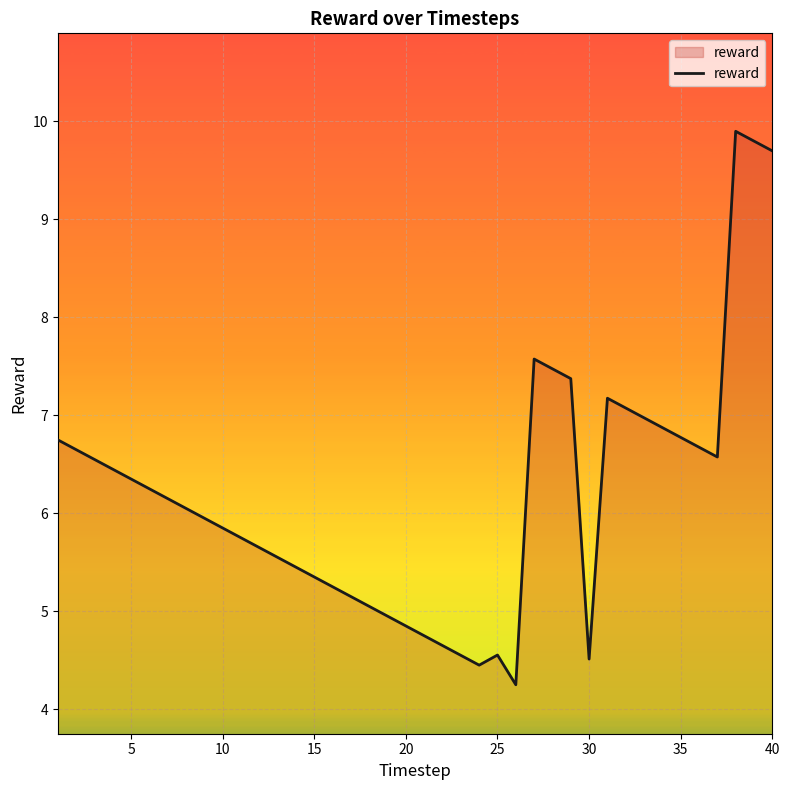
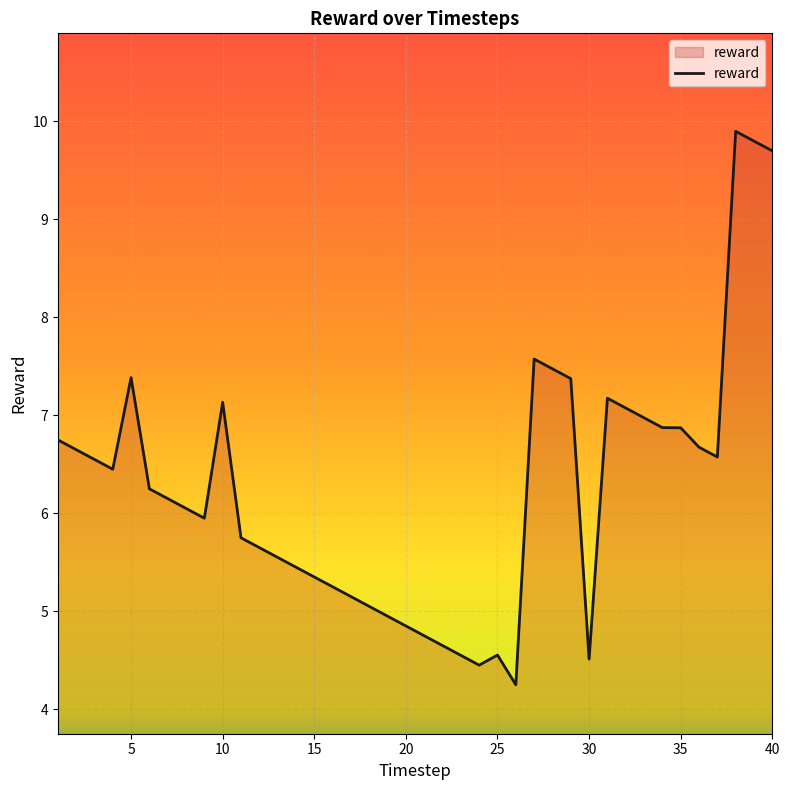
5: 6.3 -> 7.4
10: 5.8 -> 7.1
35: 6.8 -> 6.9
